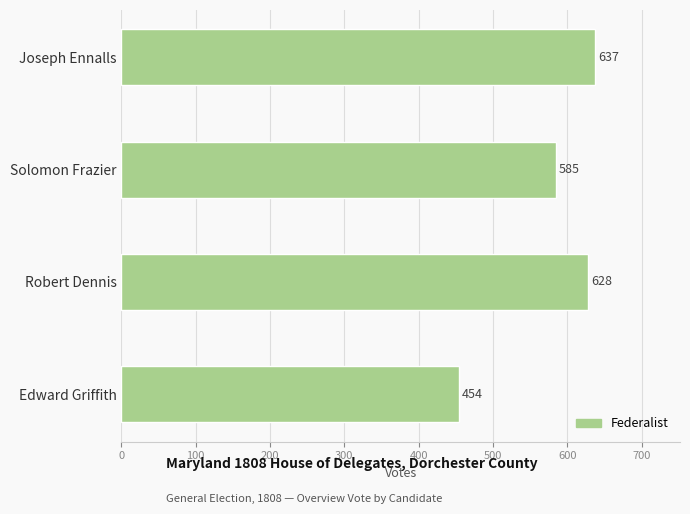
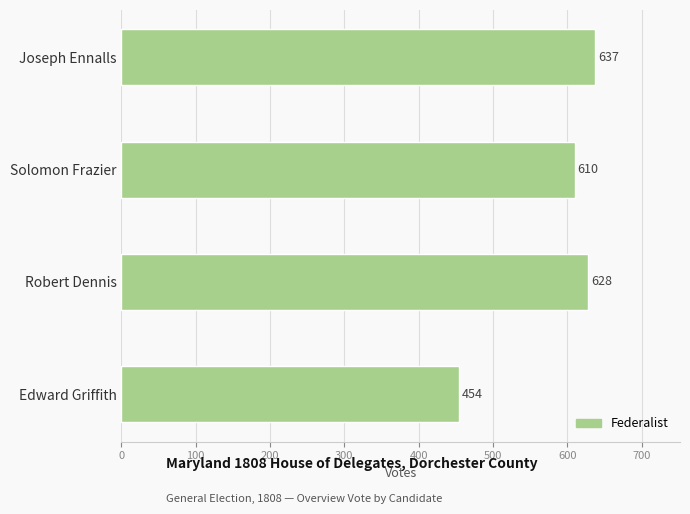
Solomon Frazier: 585 -> 610
